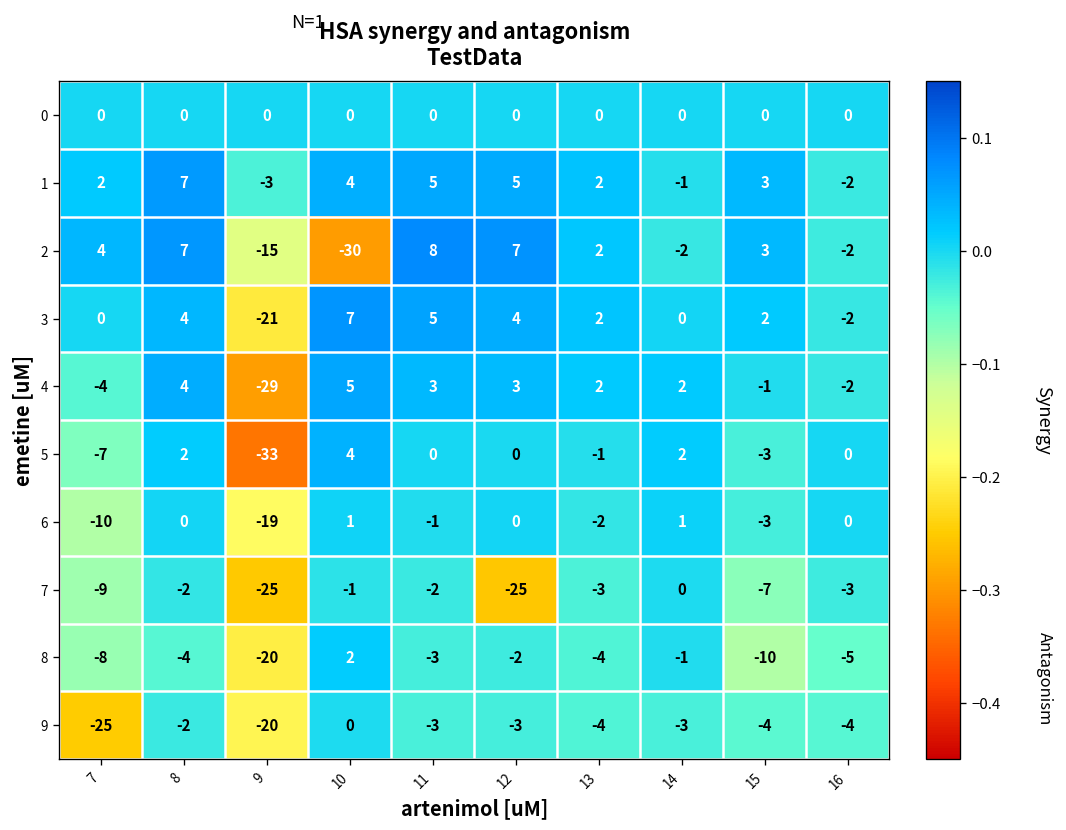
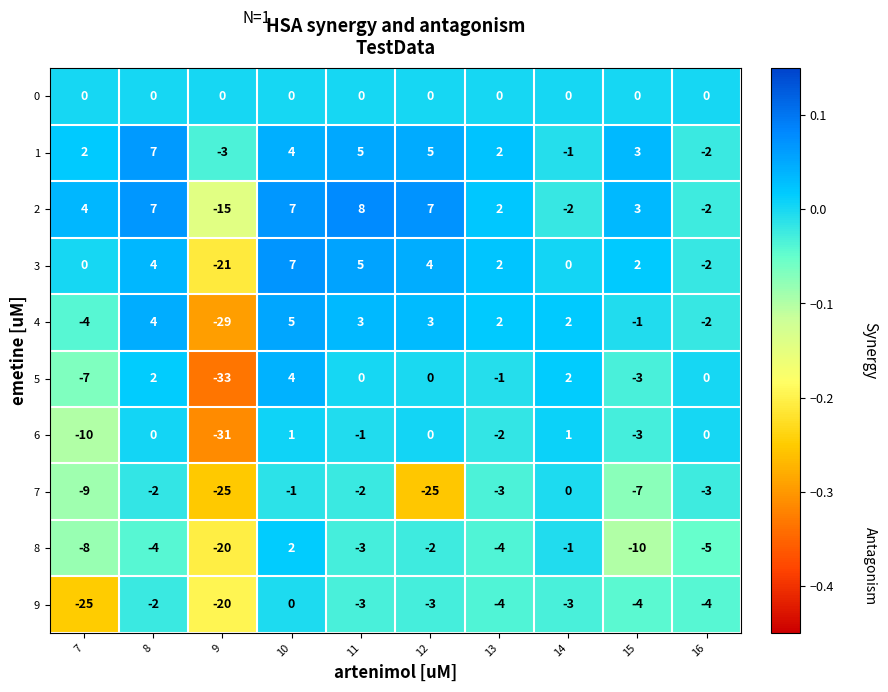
2, 10: -30 -> 7
6, 9: -19 -> -31
